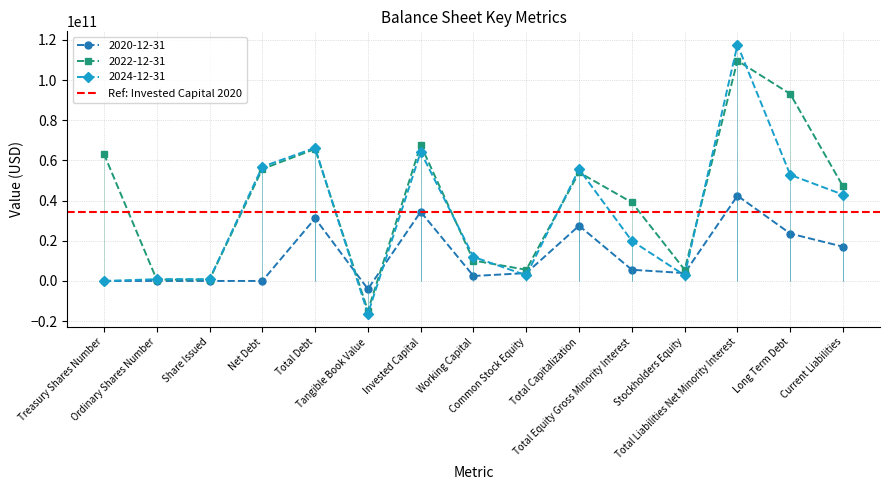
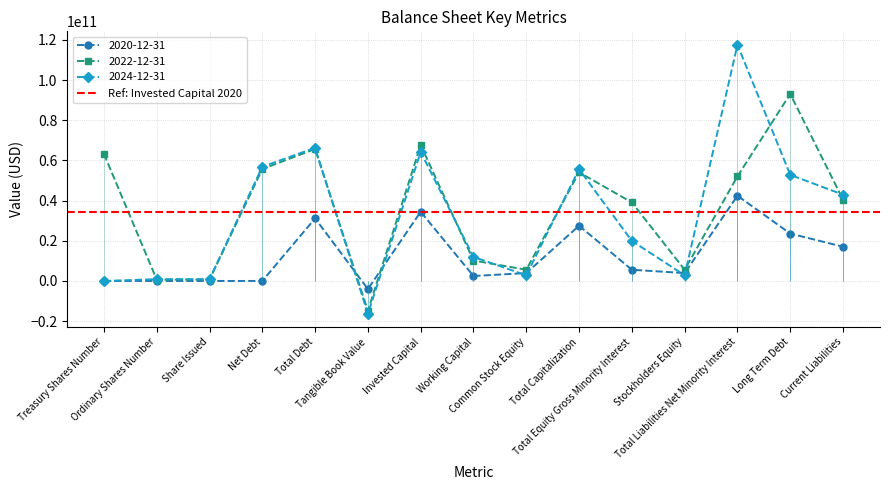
2022-12-31, Total Liabilities Net Minority Interest: 110000000000 -> 52000000000
2022-12-31, Current Liabilities: 47000000000 -> 40000000000
